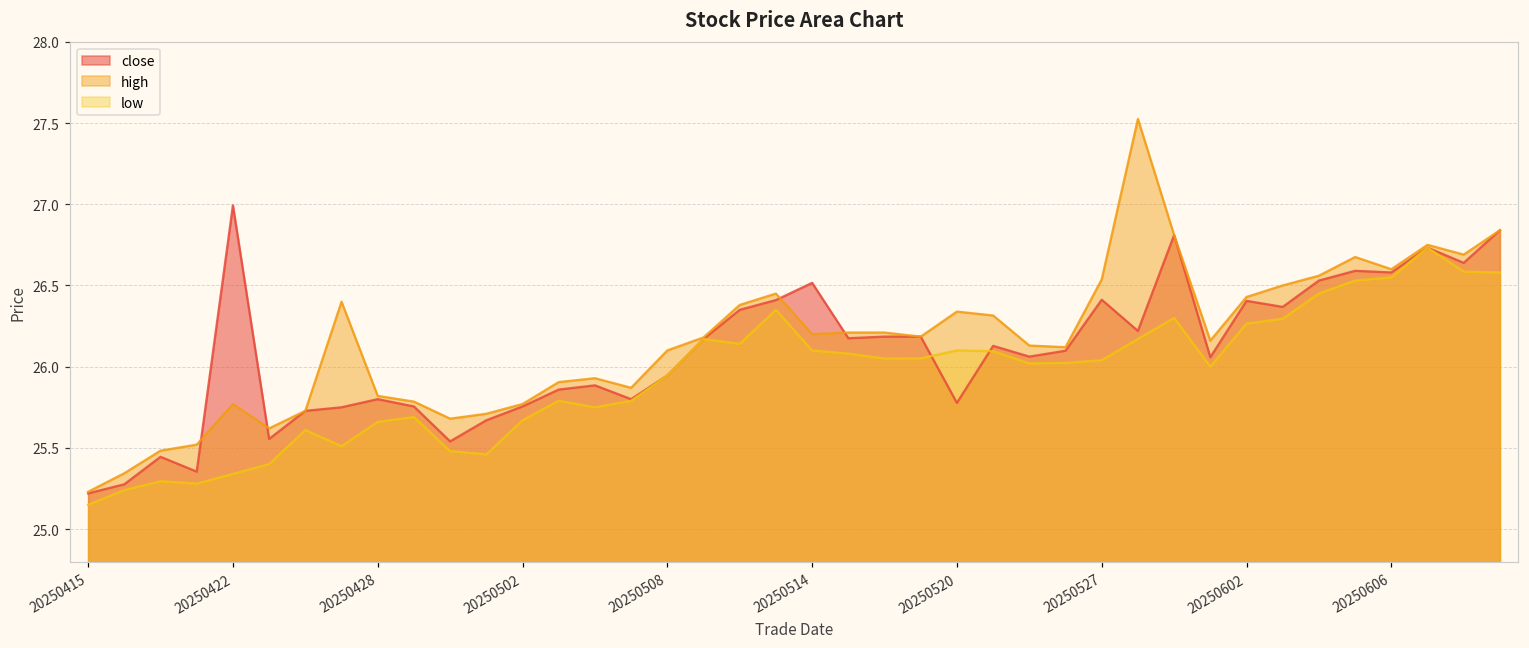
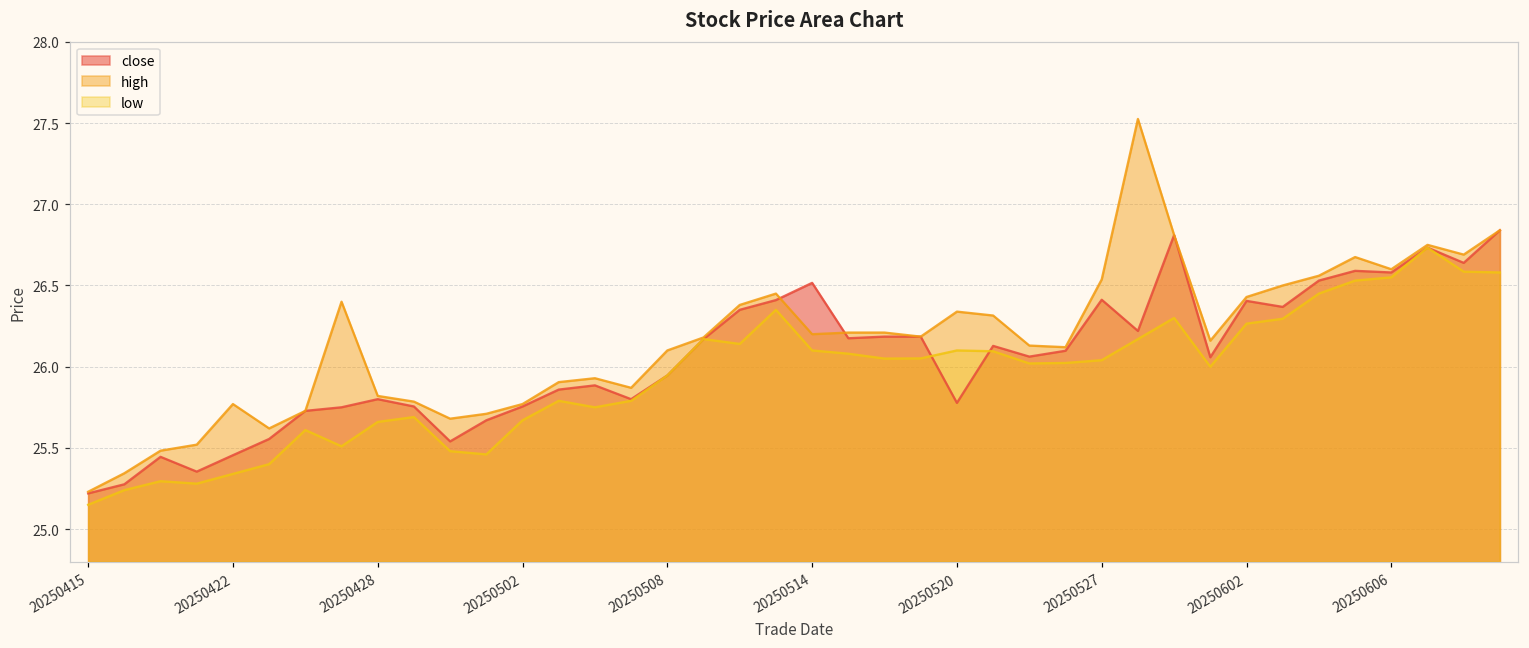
close, 20250422: 26.99 -> 25.46
